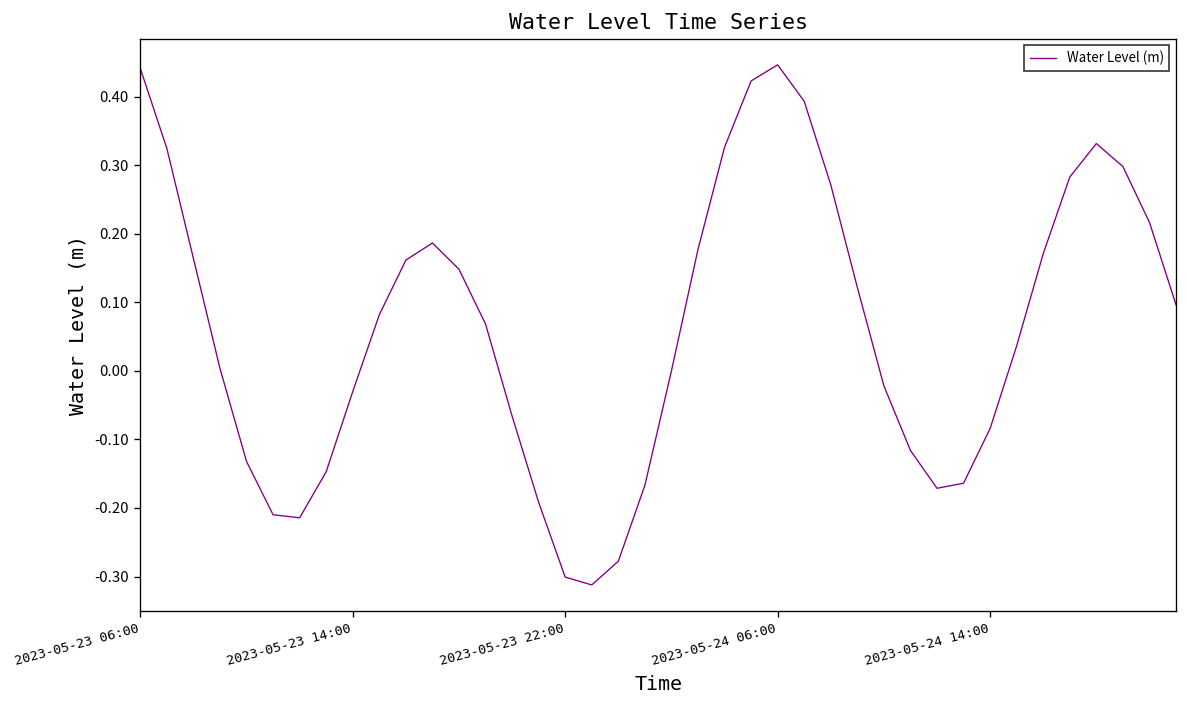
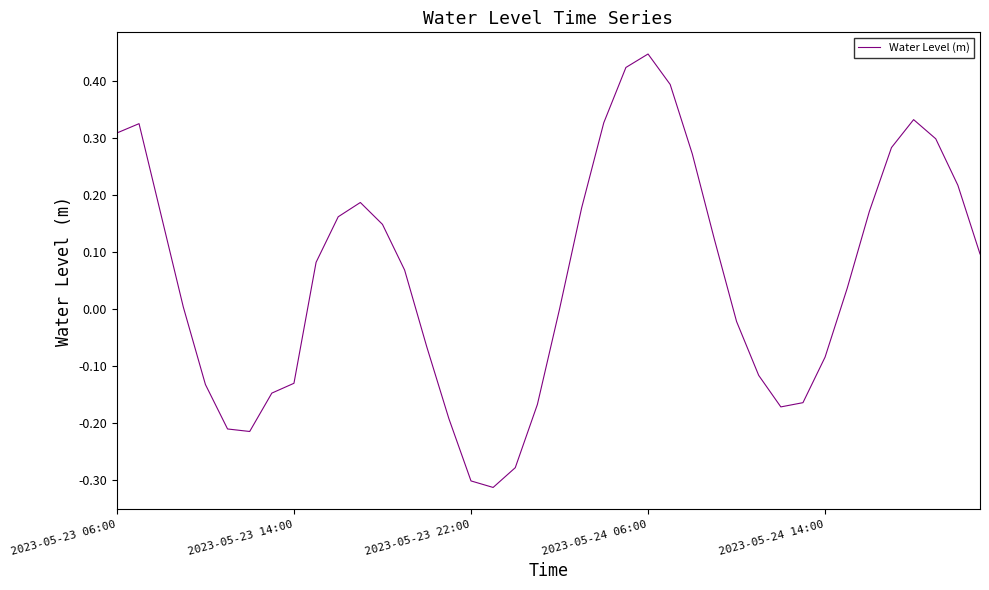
2023-05-23 06:00: 0.44 -> 0.31
2023-05-23 14:00: -0.03 -> -0.13
